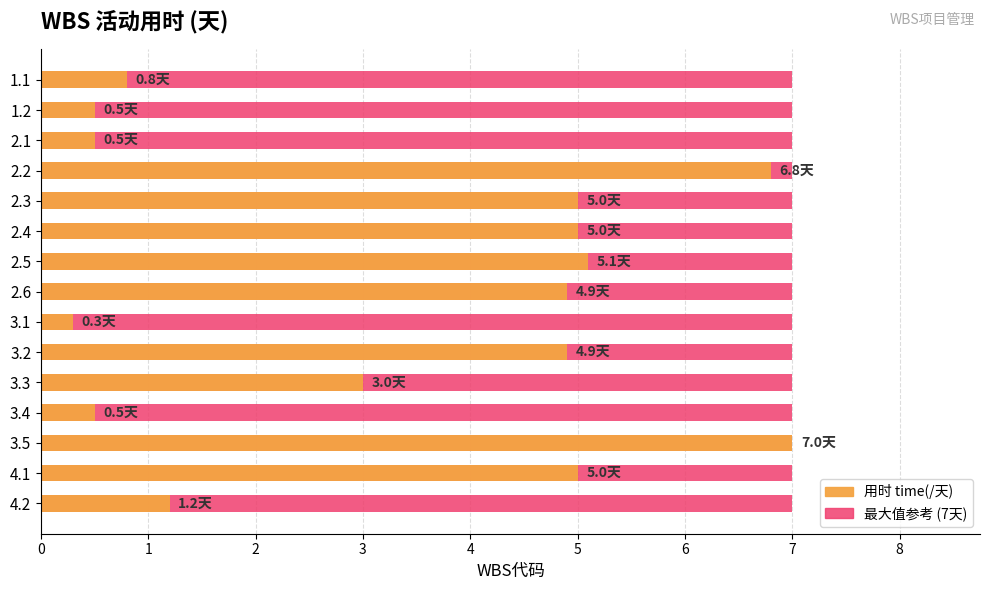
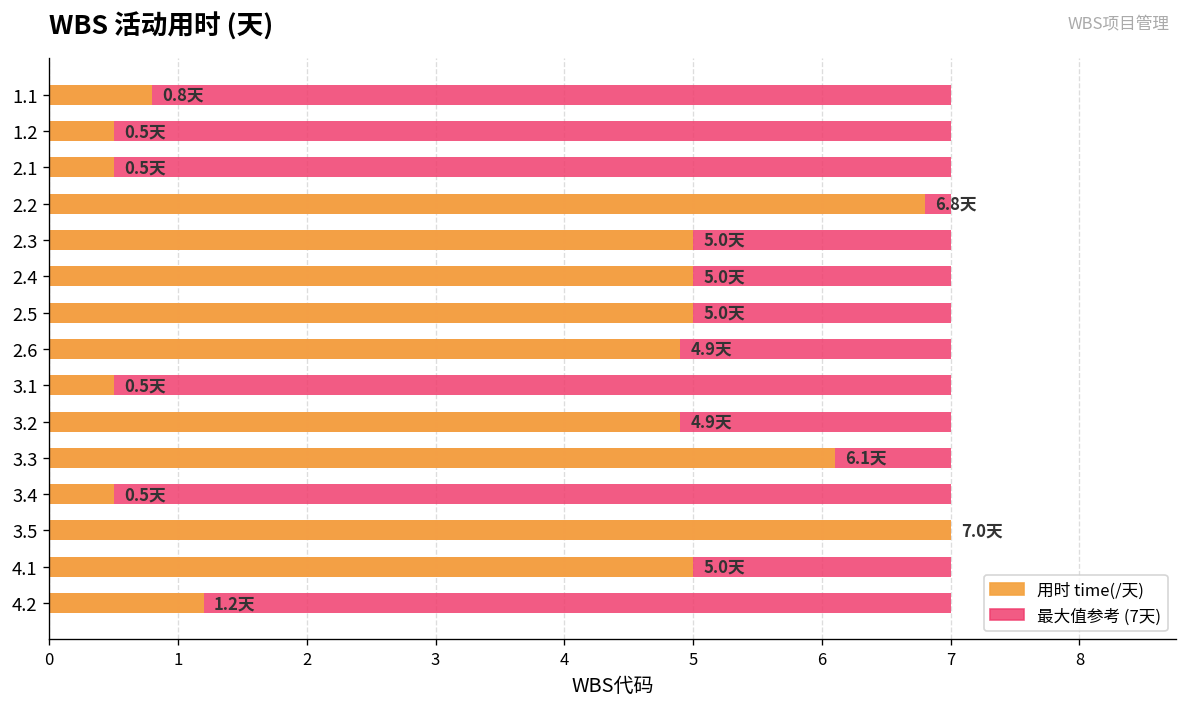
用时 time(/天), 2.5: 5.1天 -> 5.0天
用时 time(/天), 3.1: 0.3天 -> 0.5天
用时 time(/天), 3.3: 3.0天 -> 6.1天
